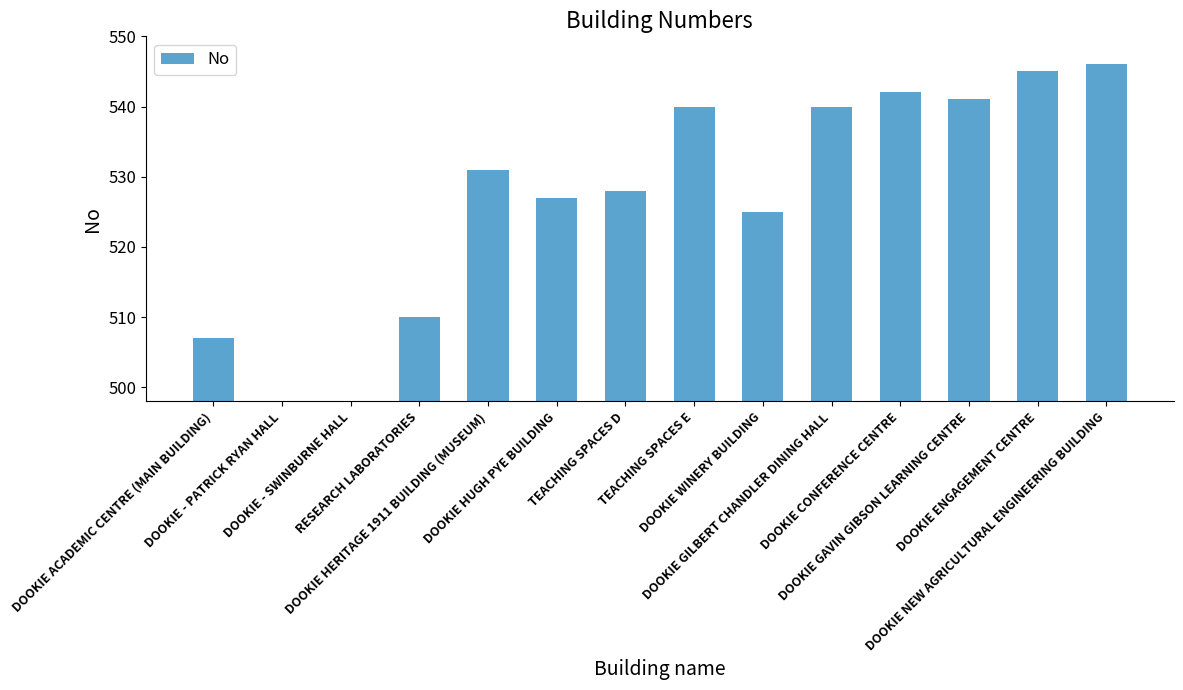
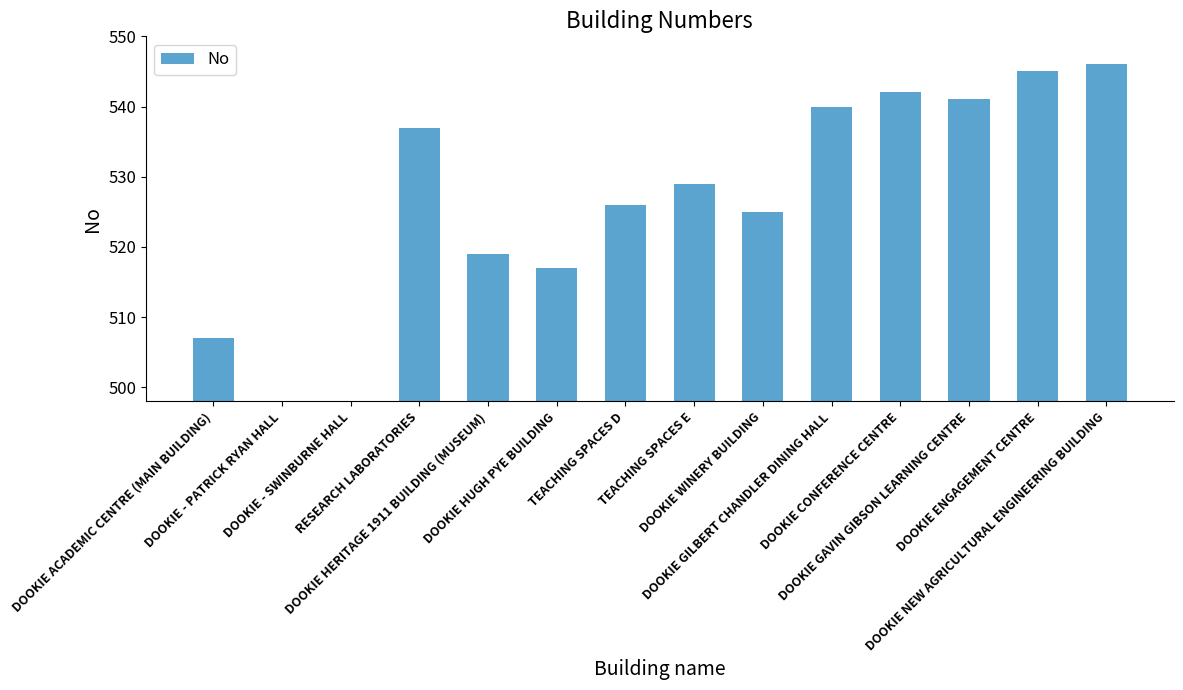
RESEARCH LABORATORIES: 510 -> 537
DOOKIE HERITAGE 1911 BUILDING (MUSEUM): 531 -> 519
DOOKIE HUGH PYE BUILDING: 527 -> 517
TEACHING SPACES D: 528 -> 526
TEACHING SPACES E: 540 -> 529
